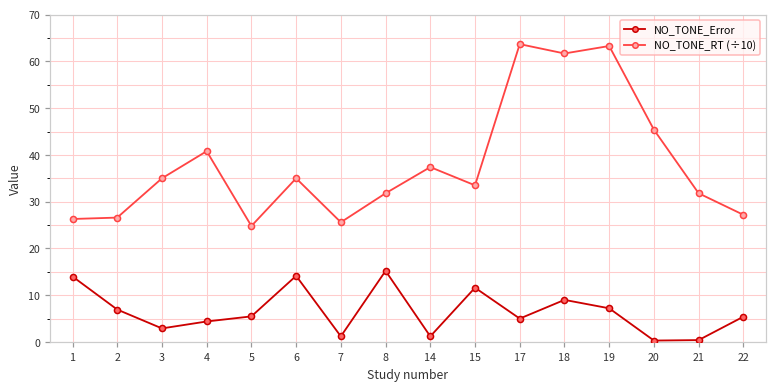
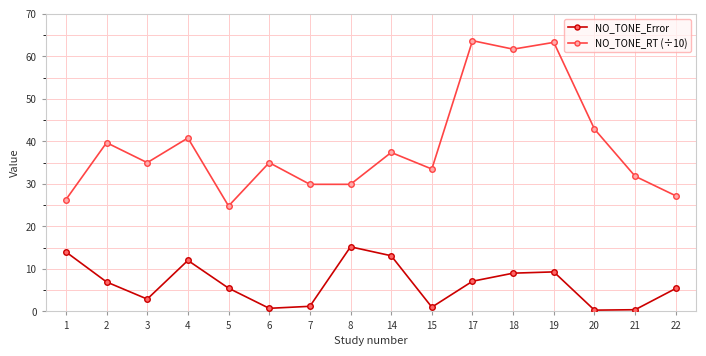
NO_TONE_RT (÷10), 2: 27 -> 40
NO_TONE_Error, 4: 4 -> 12
NO_TONE_Error, 6: 14 -> 1
NO_TONE_RT (÷10), 7: 26 -> 30
NO_TONE_RT (÷10), 8: 32 -> 30
NO_TONE_Error, 14: 1 -> 13
NO_TONE_Error, 15: 12 -> 1
NO_TONE_Error, 17: 5 -> 7
NO_TONE_Error, 19: 7 -> 9
NO_TONE_RT (÷10), 20: 45 -> 43
